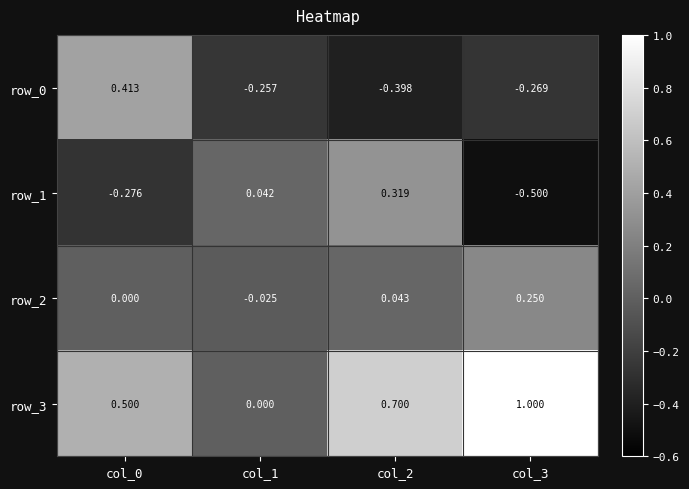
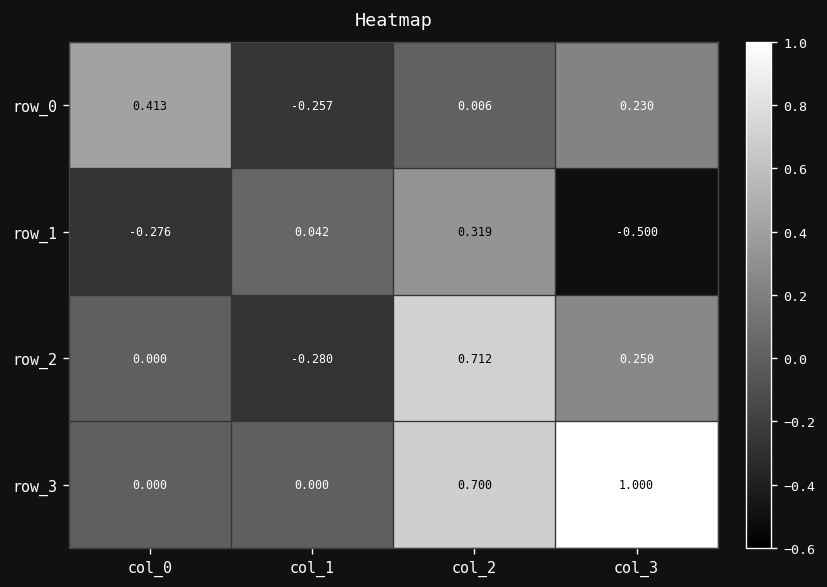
row_0, col_2: -0.398 -> 0.006
row_0, col_3: -0.269 -> 0.230
row_2, col_1: -0.025 -> -0.280
row_2, col_2: 0.043 -> 0.712
row_3, col_0: 0.500 -> 0.000
